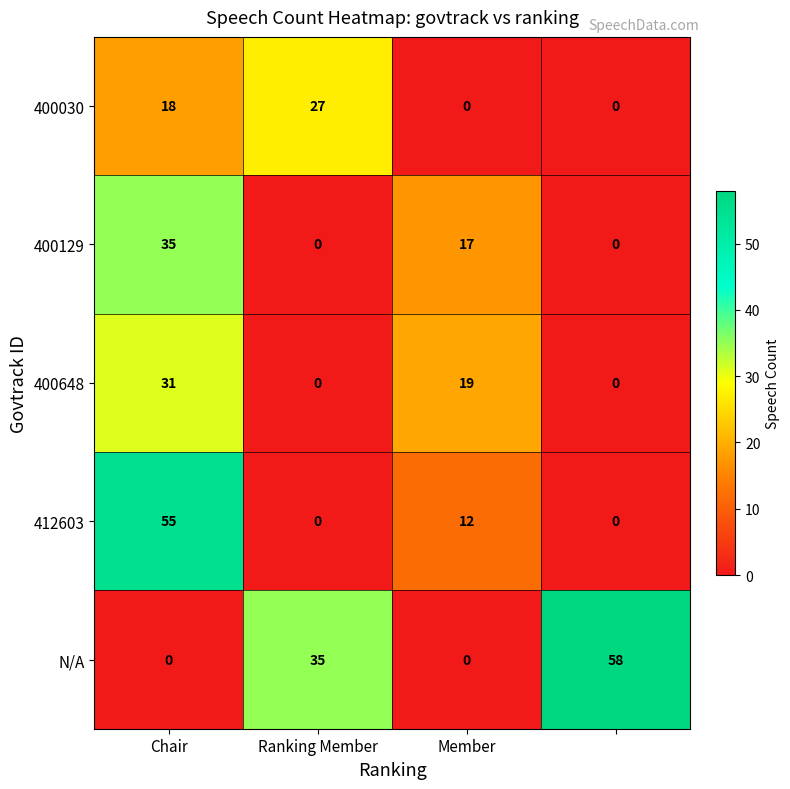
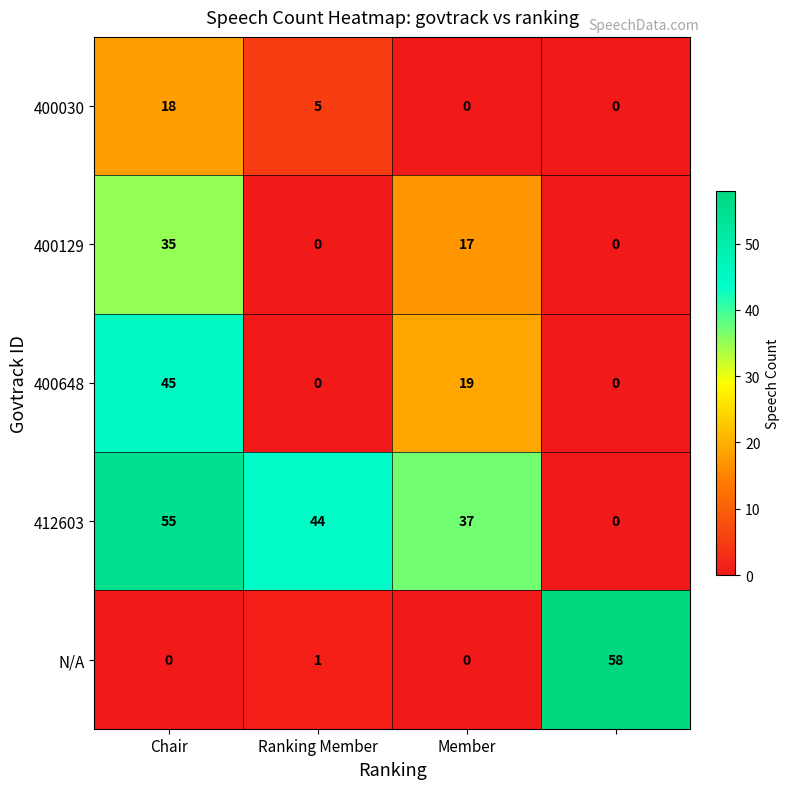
400030, Ranking Member: 27 -> 5
400648, Chair: 31 -> 45
412603, Ranking Member: 0 -> 44
412603, Member: 12 -> 37
N/A, Ranking Member: 35 -> 1
